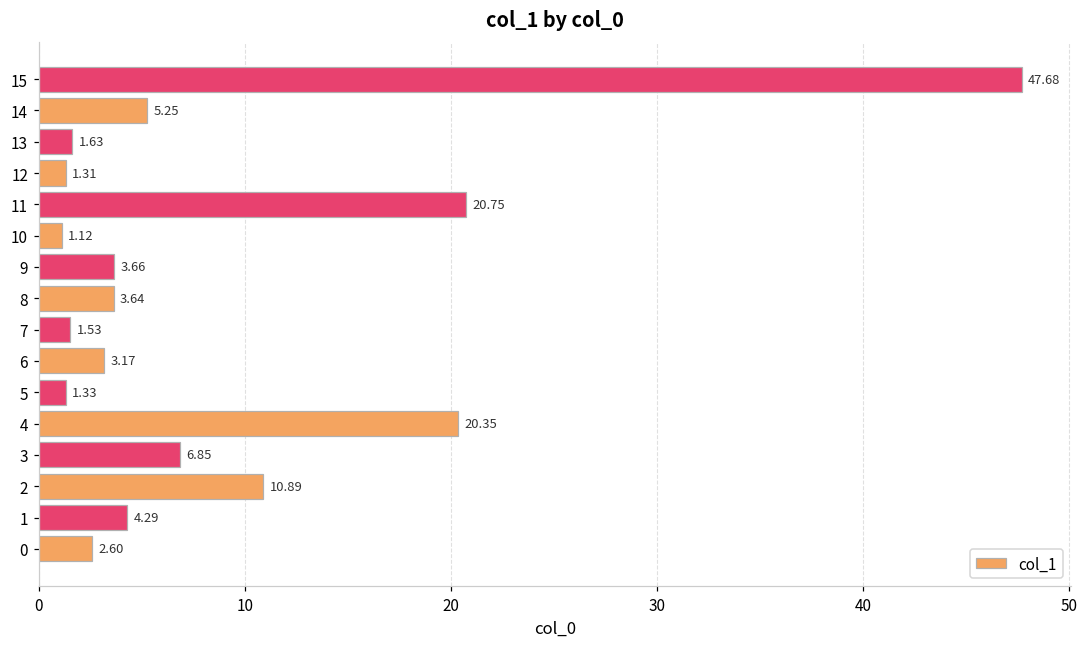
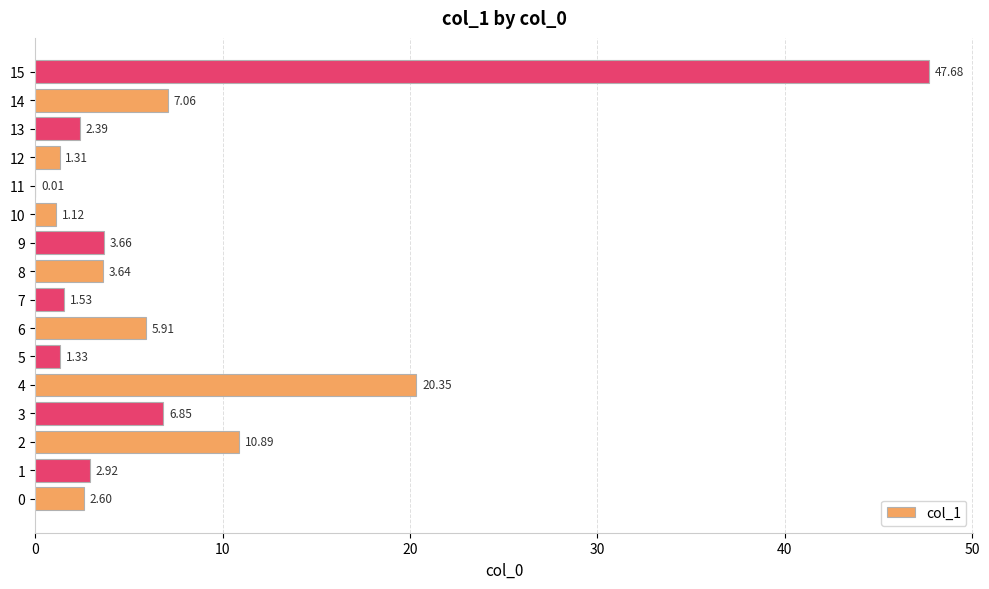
14: 5.25 -> 7.06
13: 1.63 -> 2.39
11: 20.75 -> 0.01
6: 3.17 -> 5.91
1: 4.29 -> 2.92
